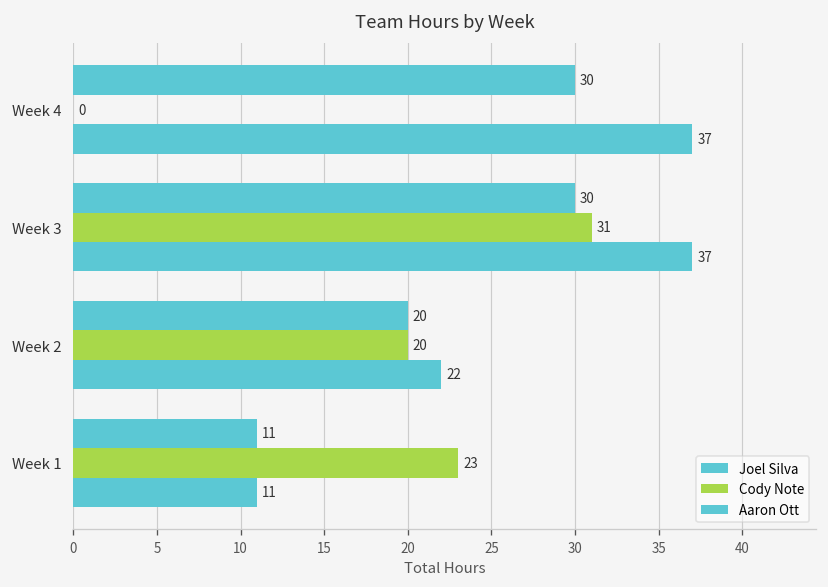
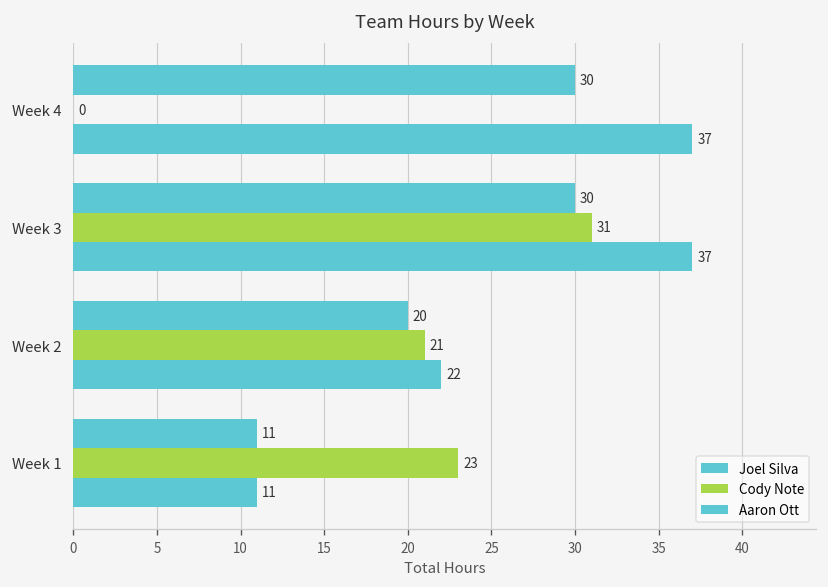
Cody Note, Week 2: 20 -> 21
